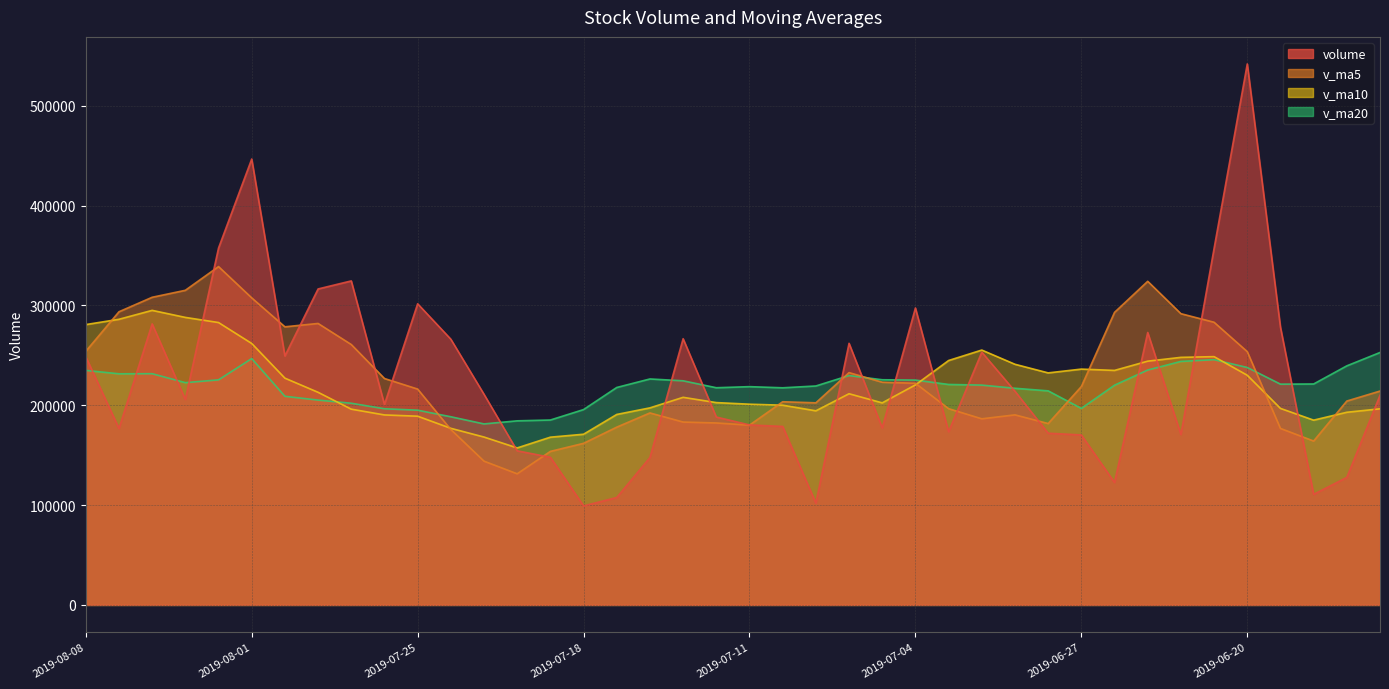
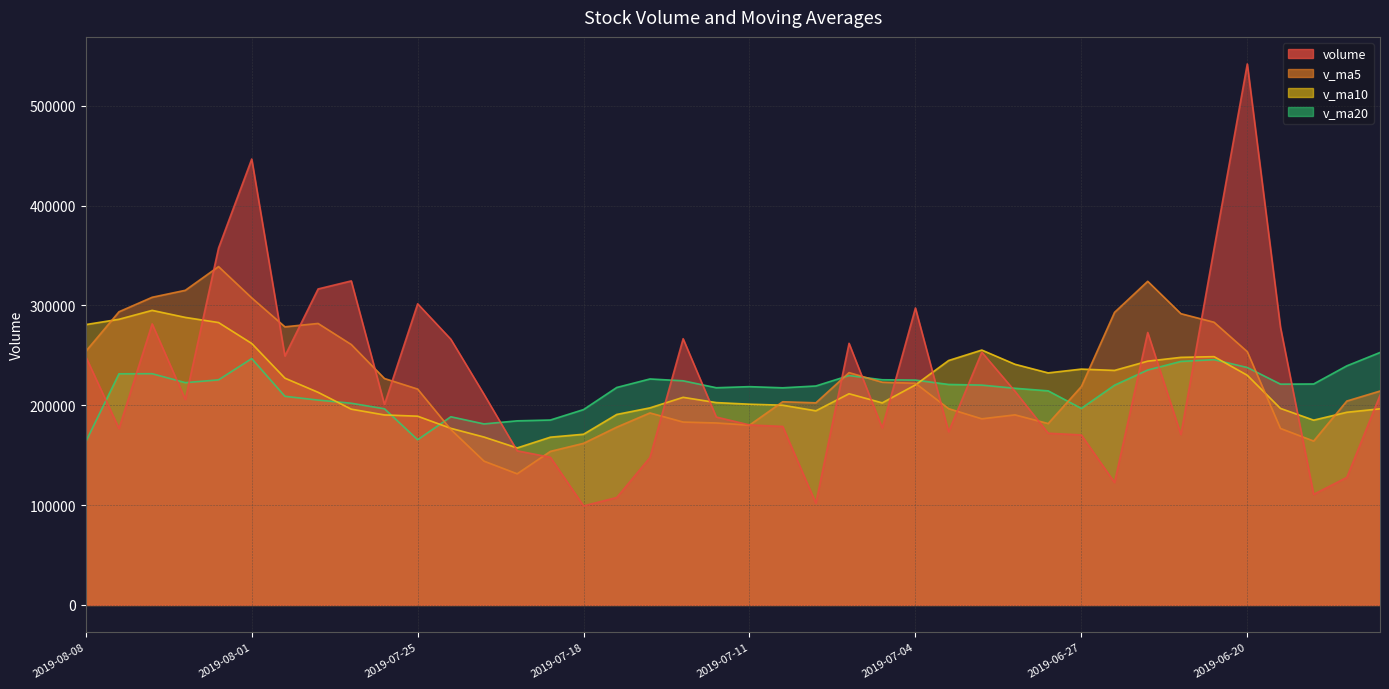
v_ma20, 2019-08-08: 230000 -> 160000
v_ma20, 2019-07-25: 200000 -> 170000
